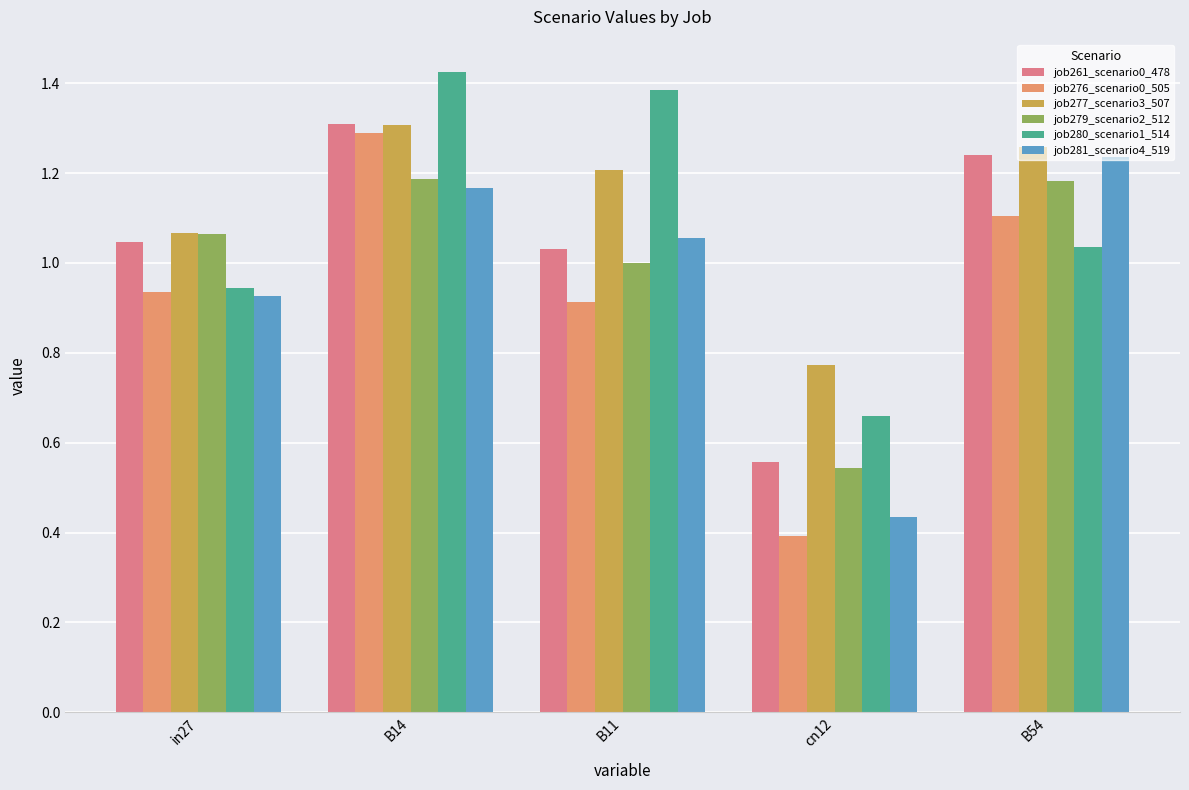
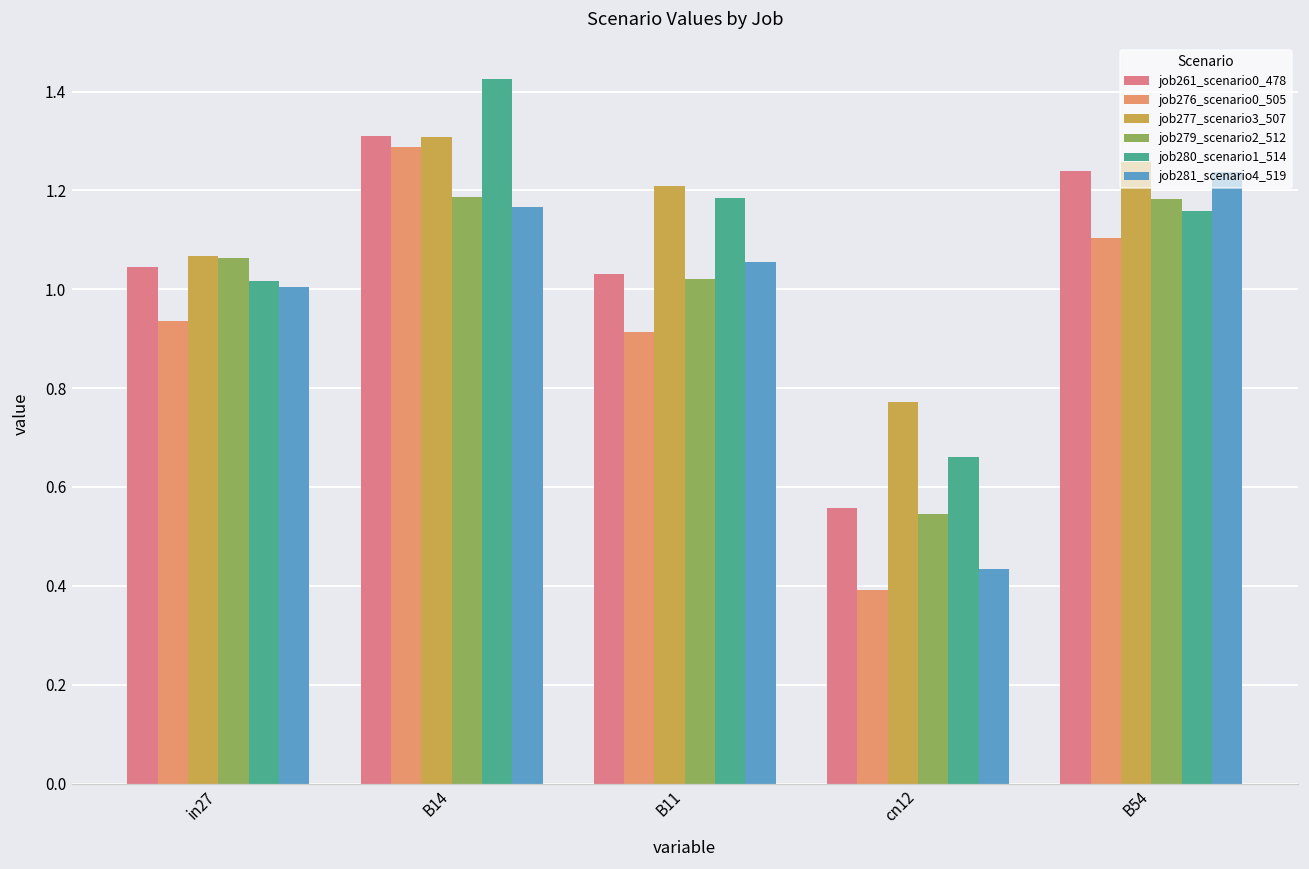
job280_scenario1_514, in27: 0.94 -> 1.02
job281_scenario4_519, in27: 0.93 -> 1.01
job279_scenario2_512, B11: 1.00 -> 1.02
job280_scenario1_514, B11: 1.38 -> 1.19
job280_scenario1_514, B54: 1.03 -> 1.16
